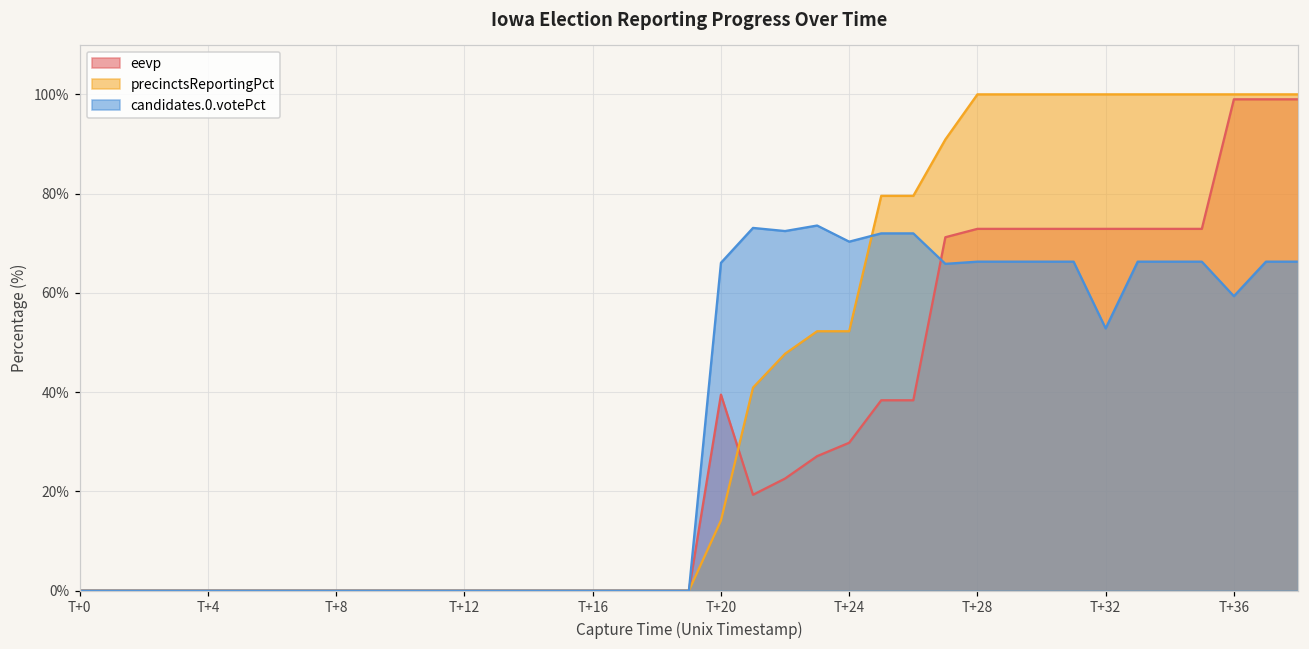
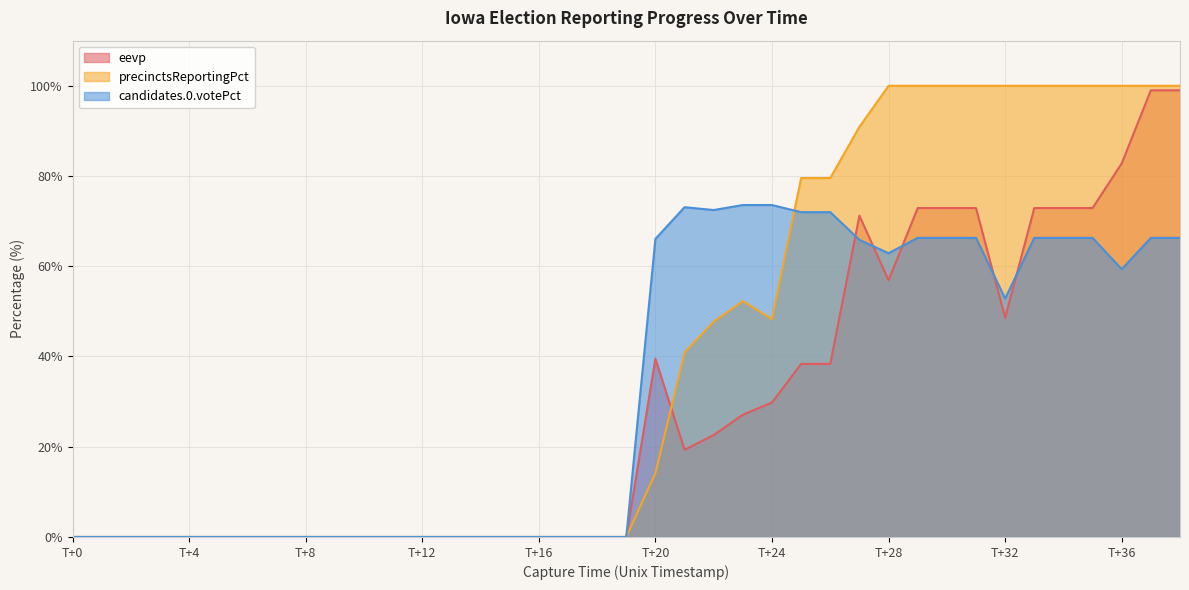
precinctsReportingPct, T+24: 52% -> 48%
candidates.0.votePct, T+24: 70% -> 74%
eevp, T+28: 73% -> 57%
candidates.0.votePct, T+28: 66% -> 63%
eevp, T+32: 73% -> 49%
eevp, T+36: 99% -> 83%
